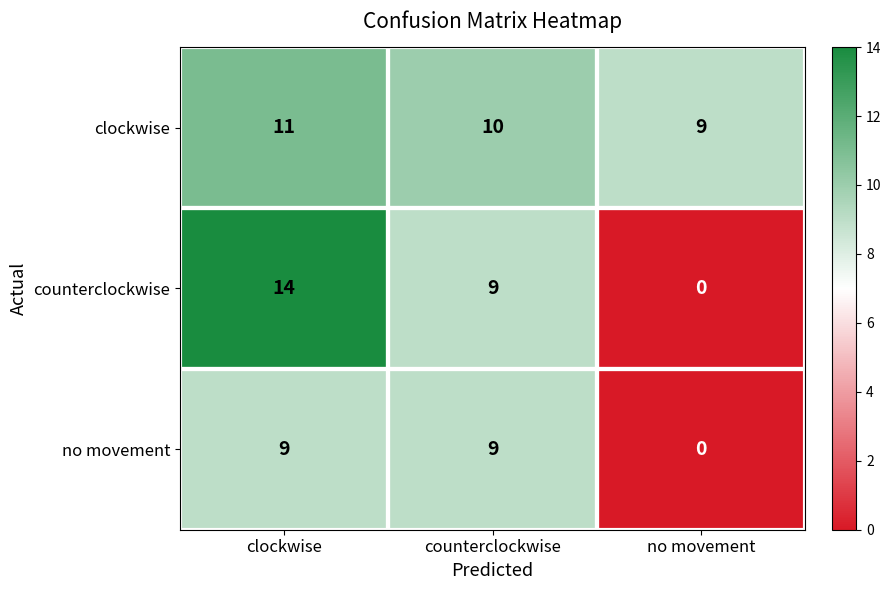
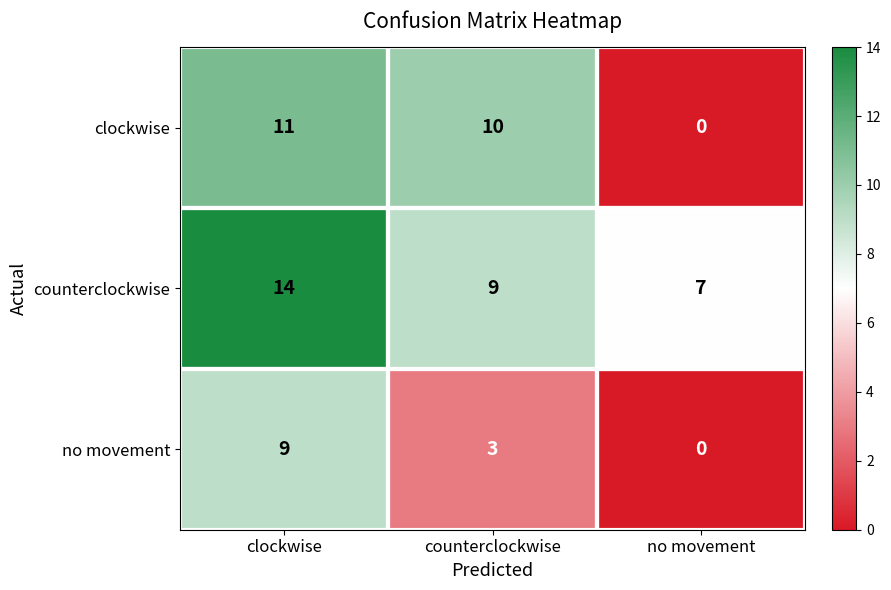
clockwise, no movement: 9 -> 0
counterclockwise, no movement: 0 -> 7
no movement, counterclockwise: 9 -> 3
